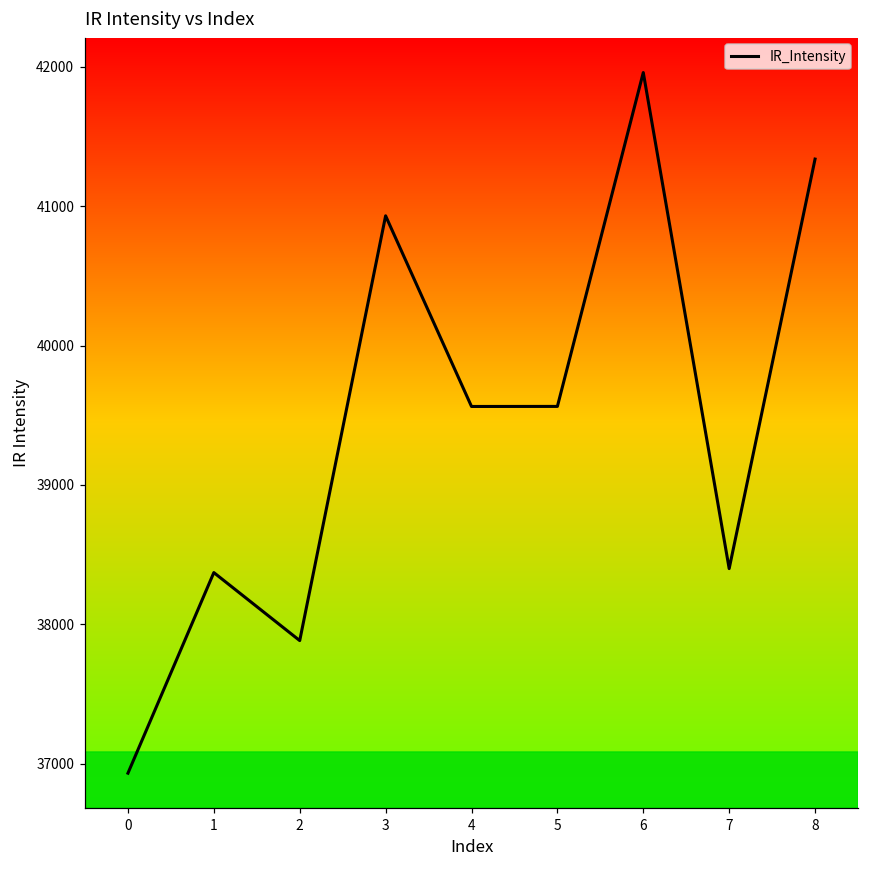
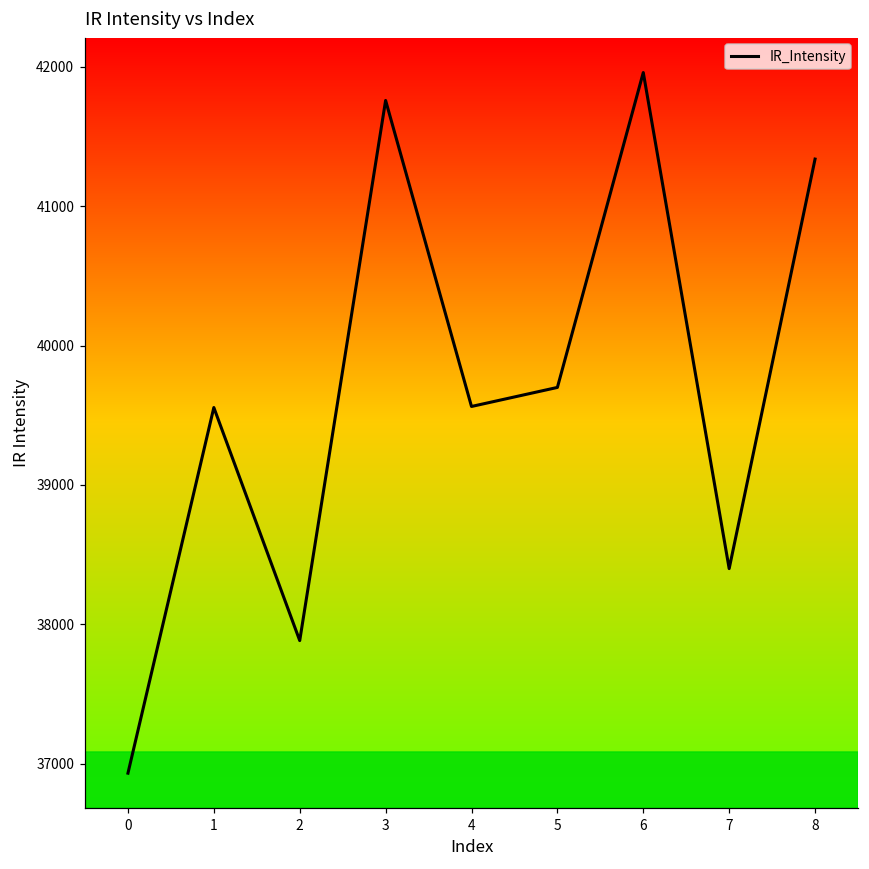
1: 38370 -> 39560
3: 40930 -> 41760
5: 39560 -> 39700
